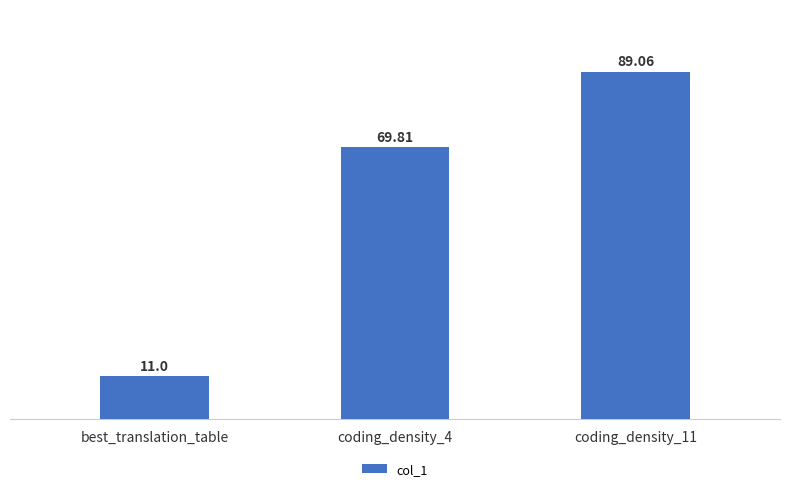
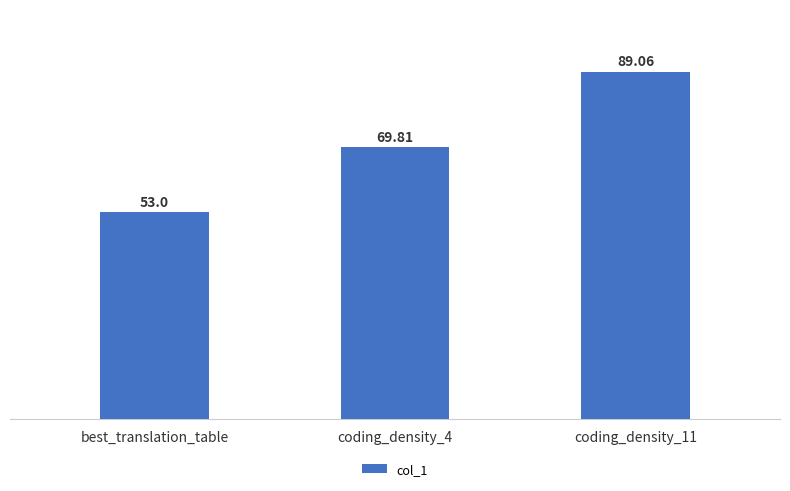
best_translation_table: 11.0 -> 53.0
